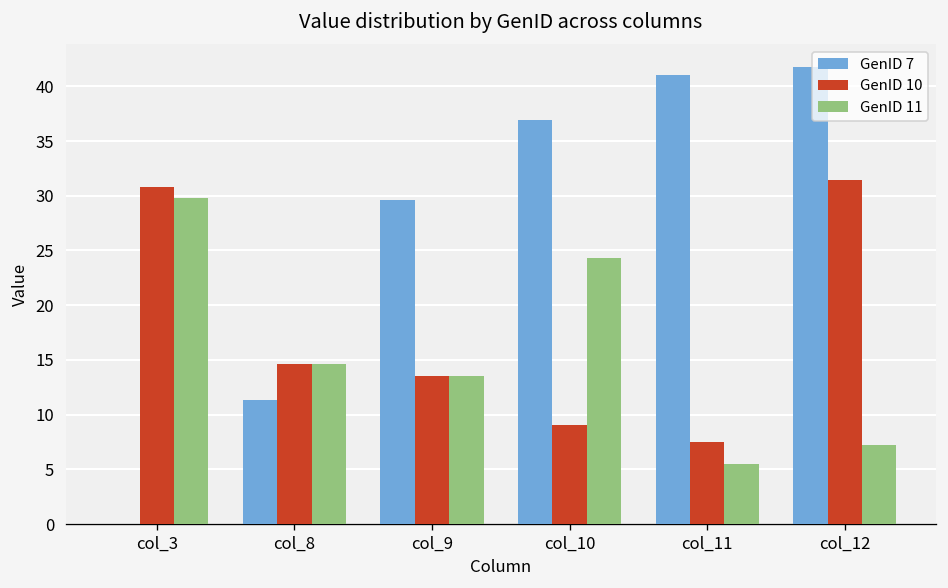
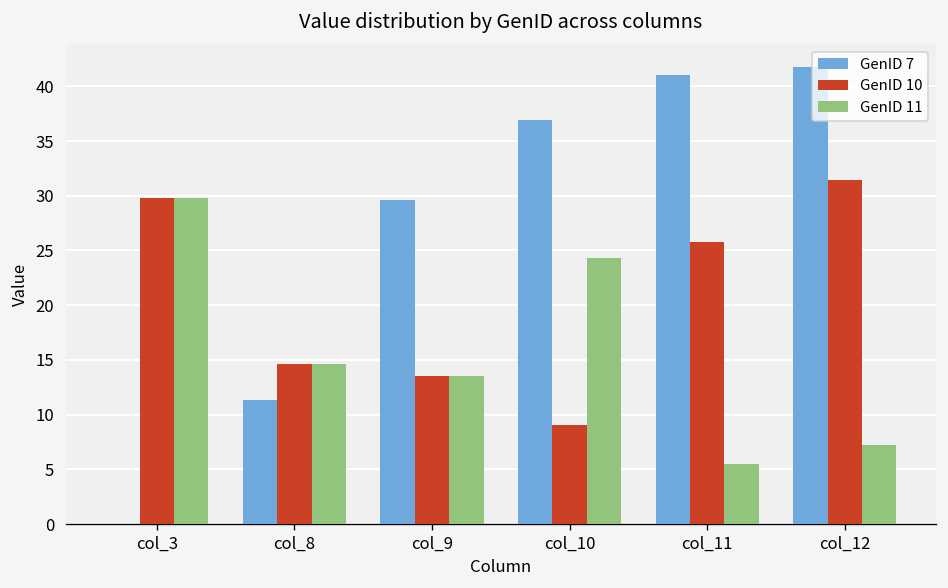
GenID 10, col_3: 31 -> 30
GenID 10, col_11: 8 -> 26
